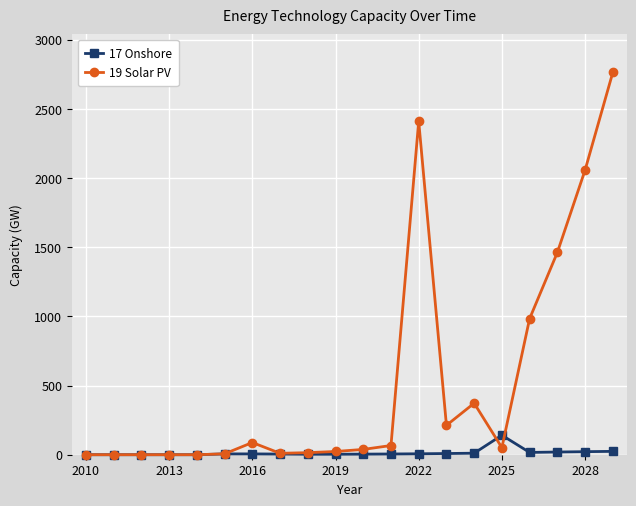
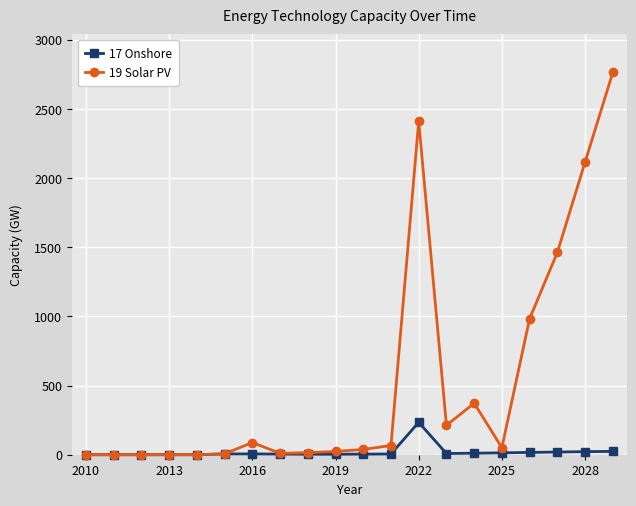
17 Onshore, 2022: 10 -> 230
17 Onshore, 2025: 140 -> 10
19 Solar PV, 2028: 2060 -> 2110
